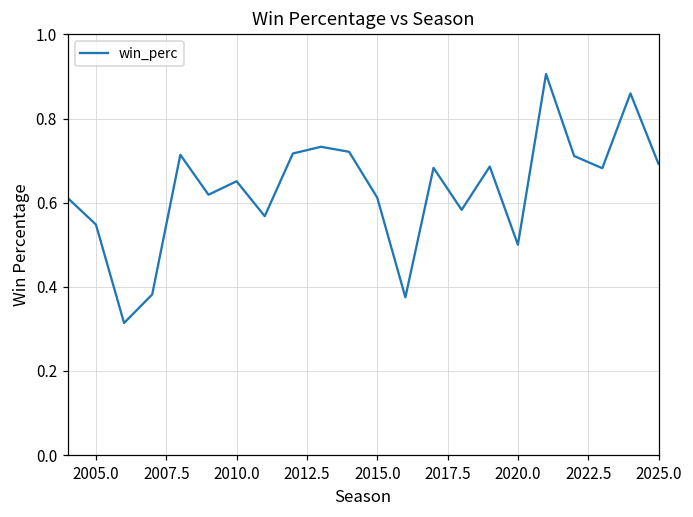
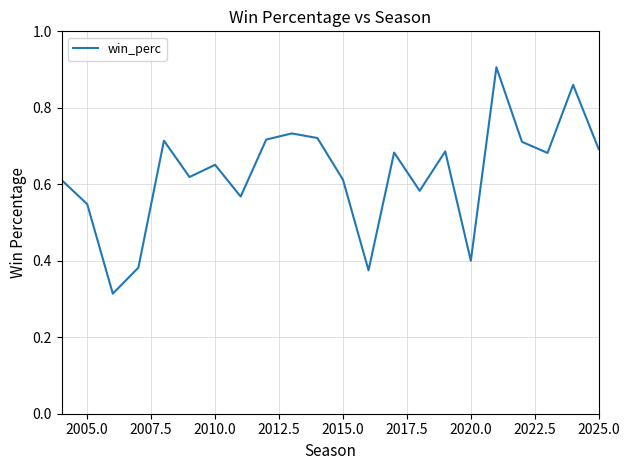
2020.0: 0.5 -> 0.4
